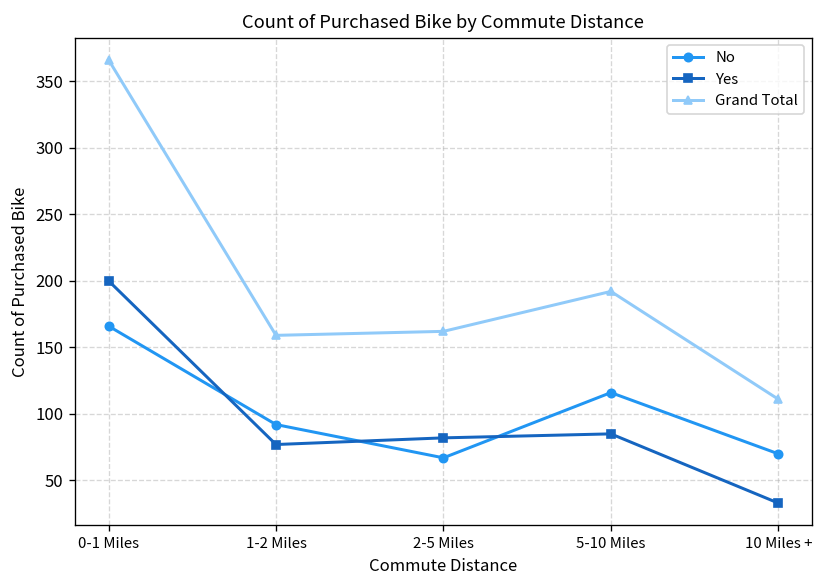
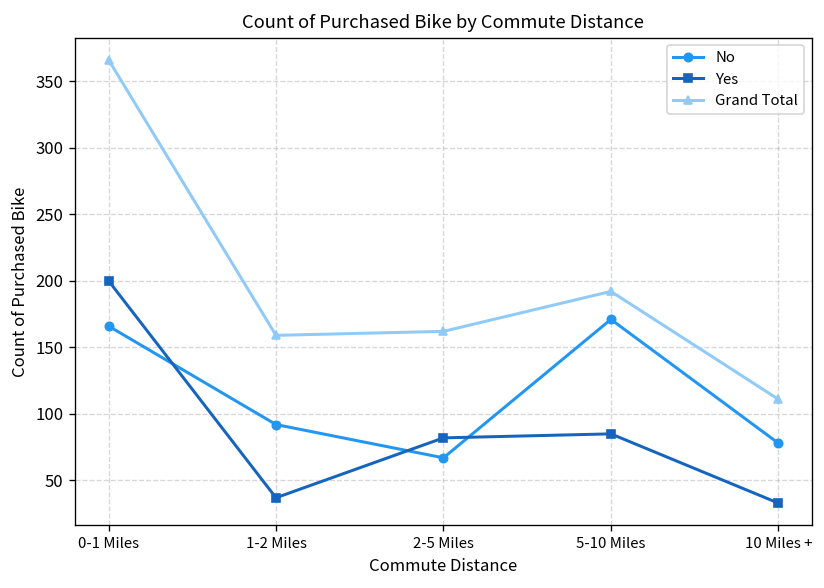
Yes, 1-2 Miles: 77 -> 37
No, 5-10 Miles: 116 -> 171
No, 10 Miles +: 70 -> 78
